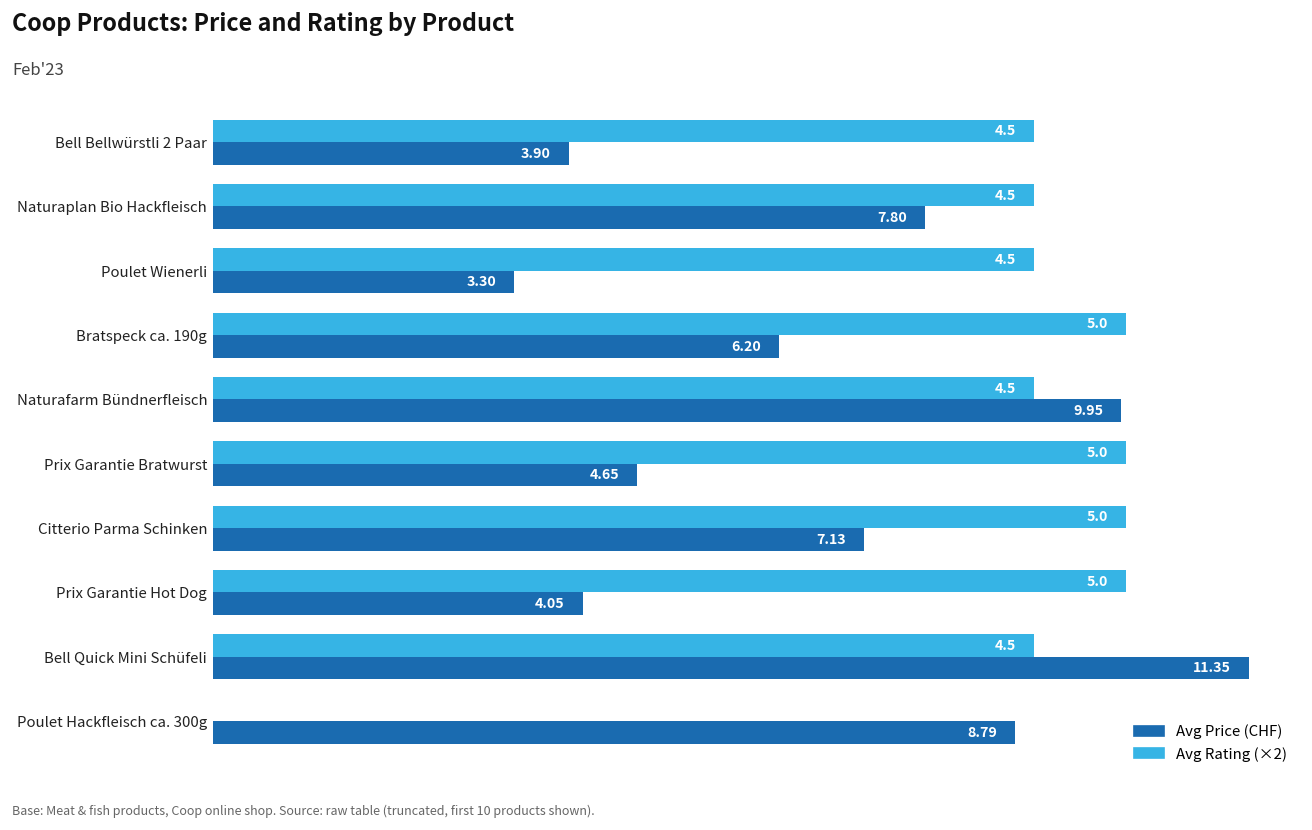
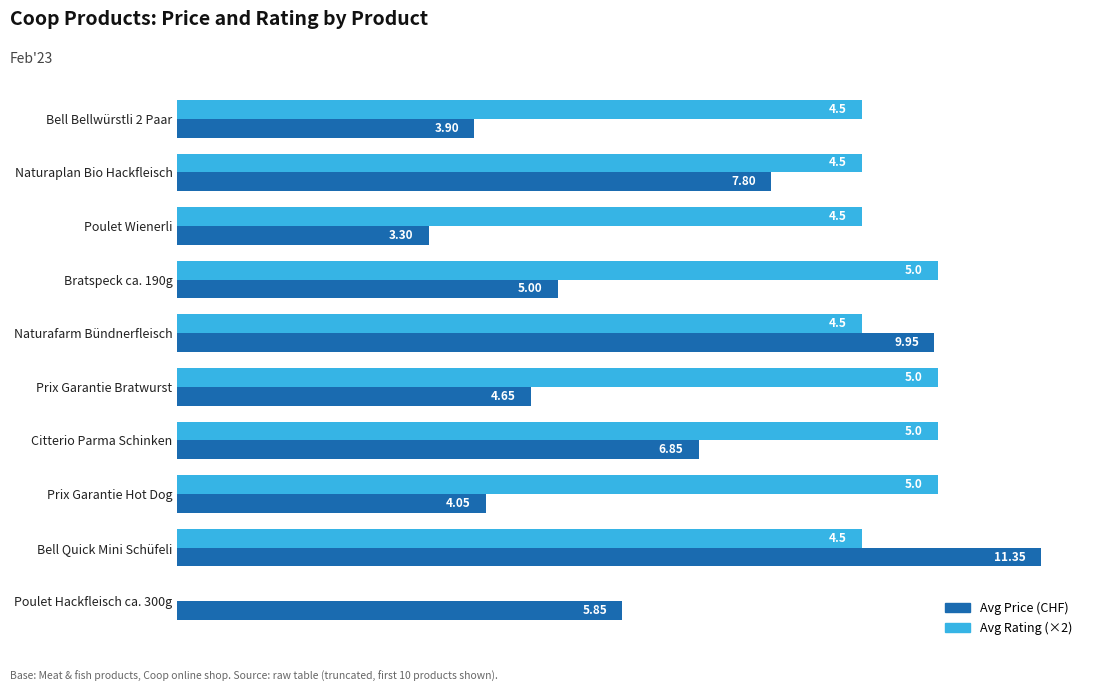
Avg Price (CHF), Bratspeck ca. 190g: 6.20 -> 5.00
Avg Price (CHF), Citterio Parma Schinken: 7.13 -> 6.85
Avg Price (CHF), Poulet Hackfleisch ca. 300g: 8.79 -> 5.85
